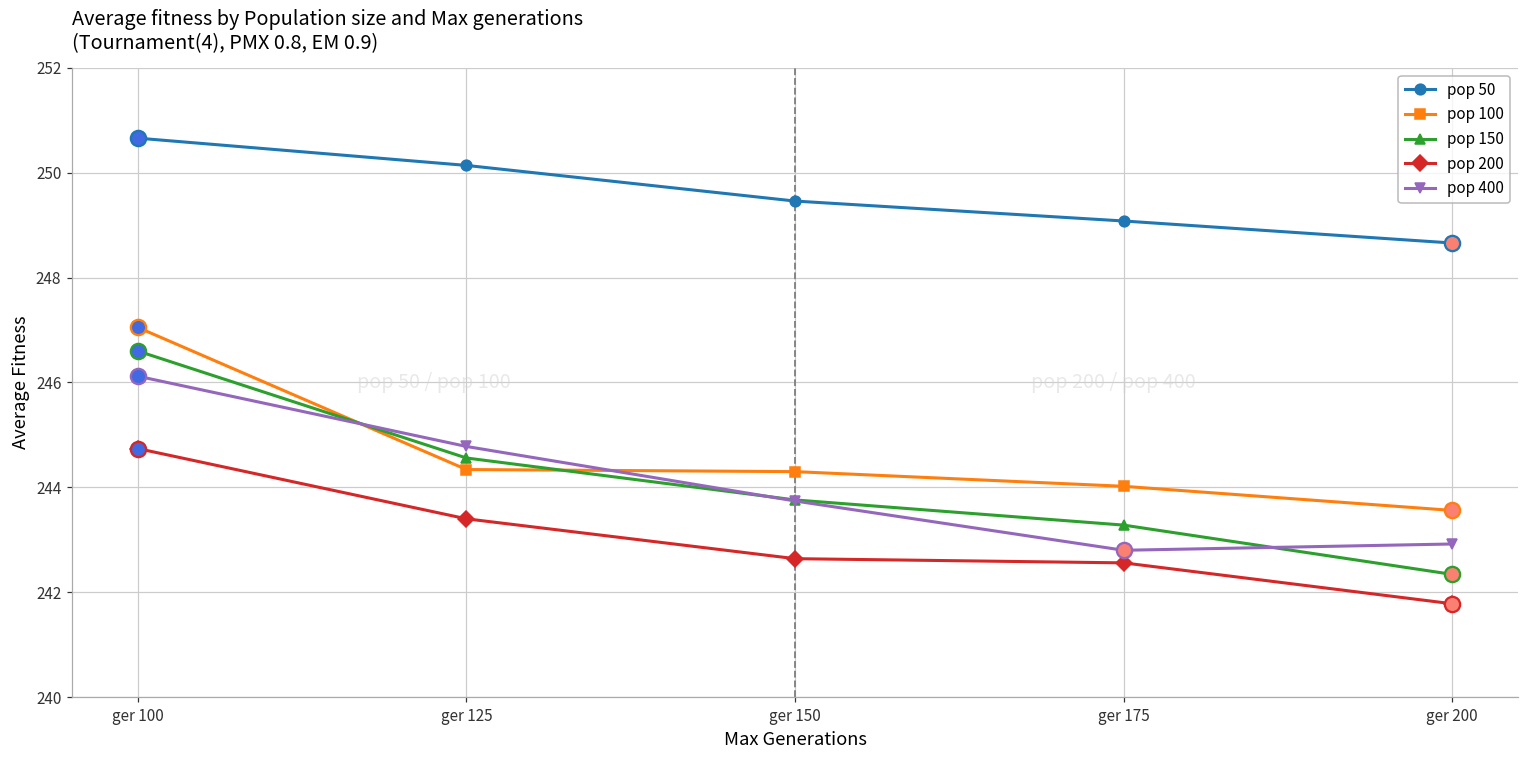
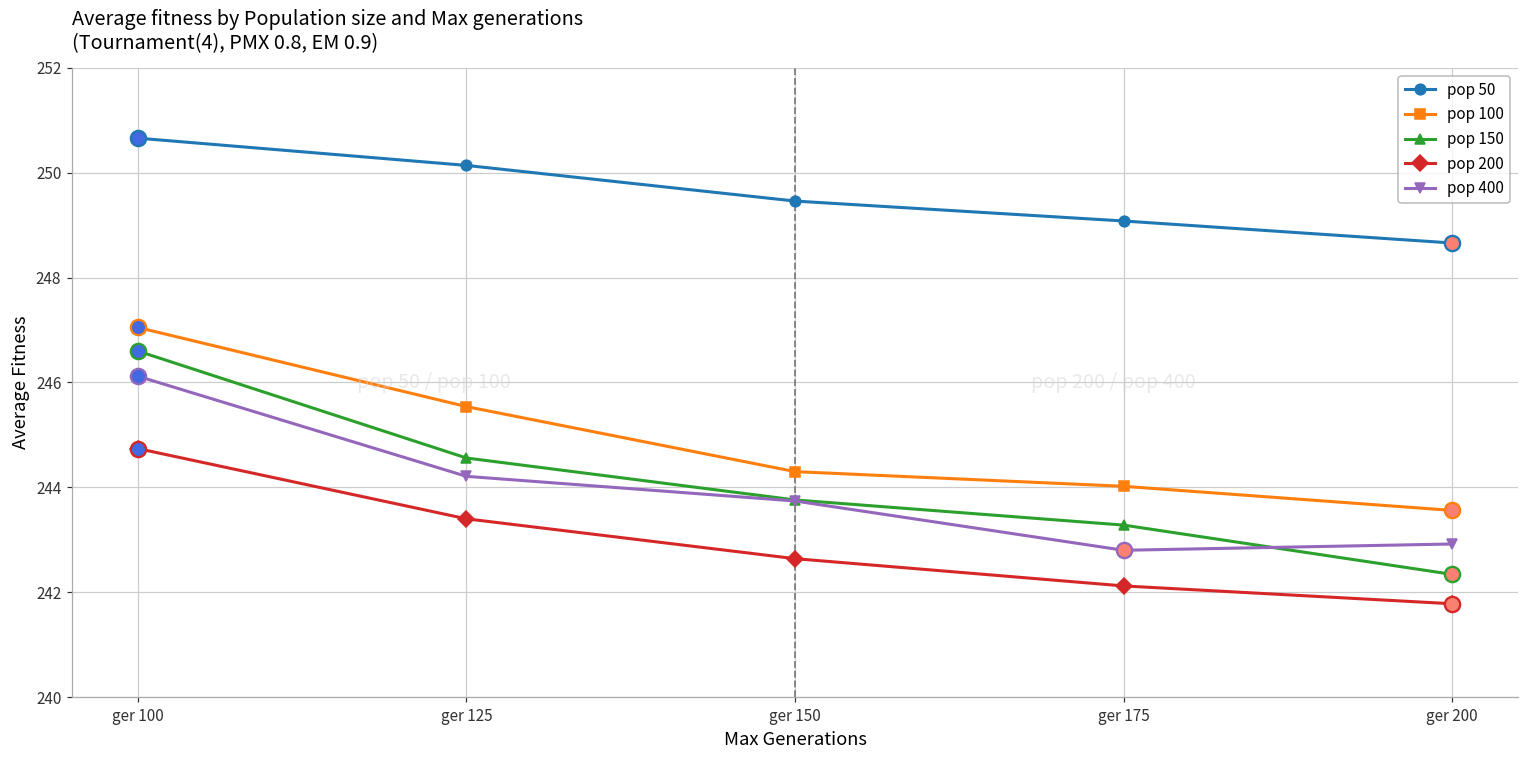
pop 100, ger 125: 244.3 -> 245.5
pop 400, ger 125: 244.8 -> 244.2
pop 200, ger 175: 242.6 -> 242.1
